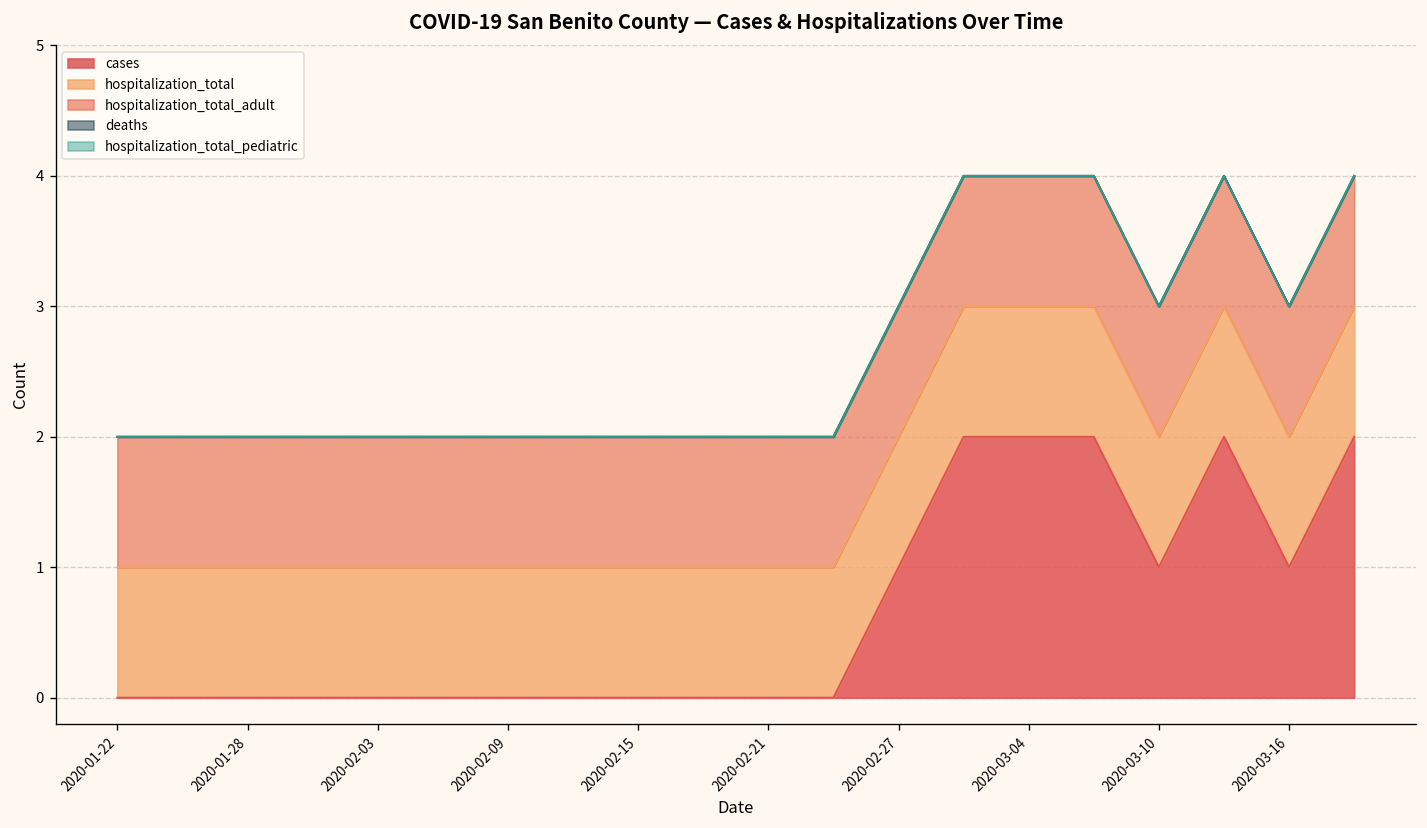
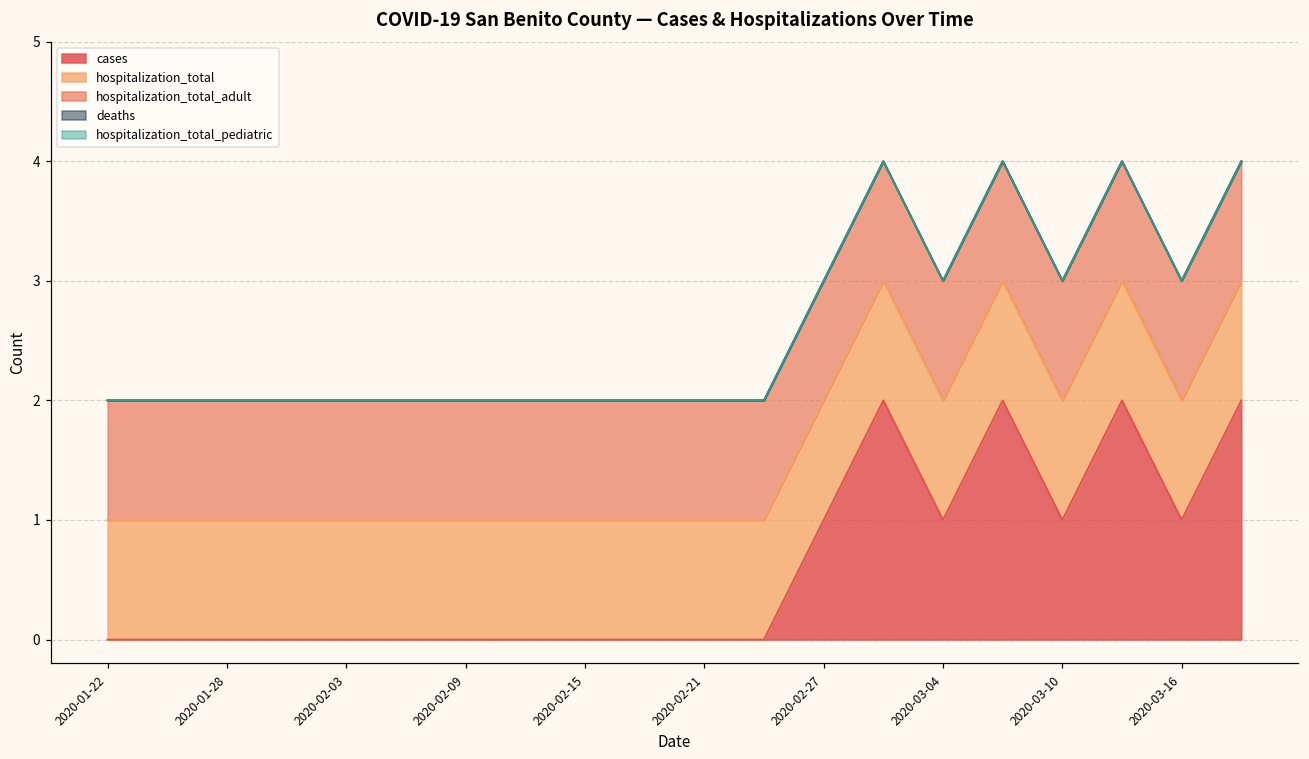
cases, 2020-03-04: 2 -> 1
